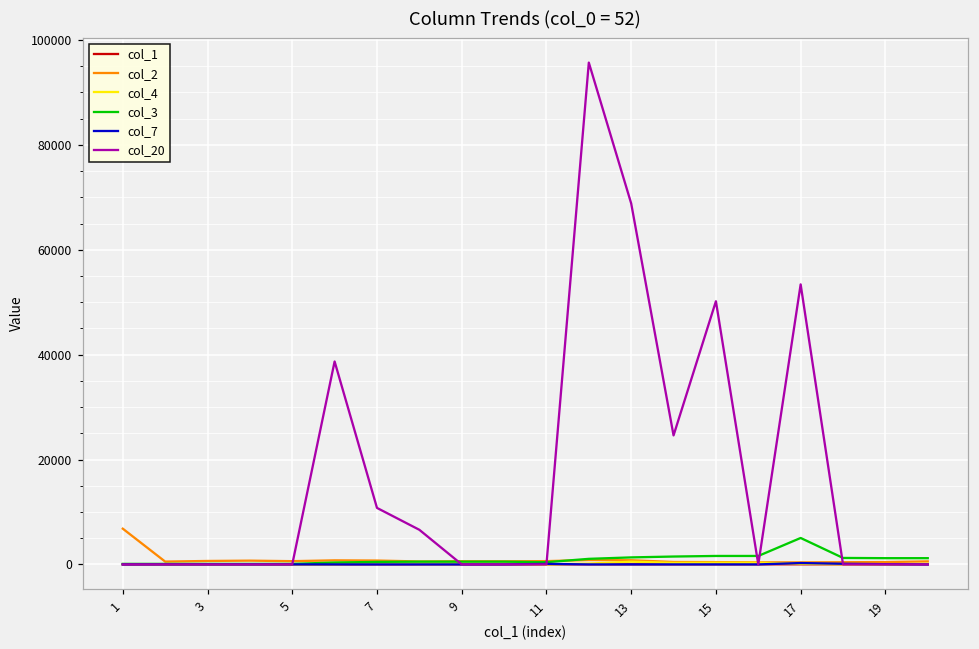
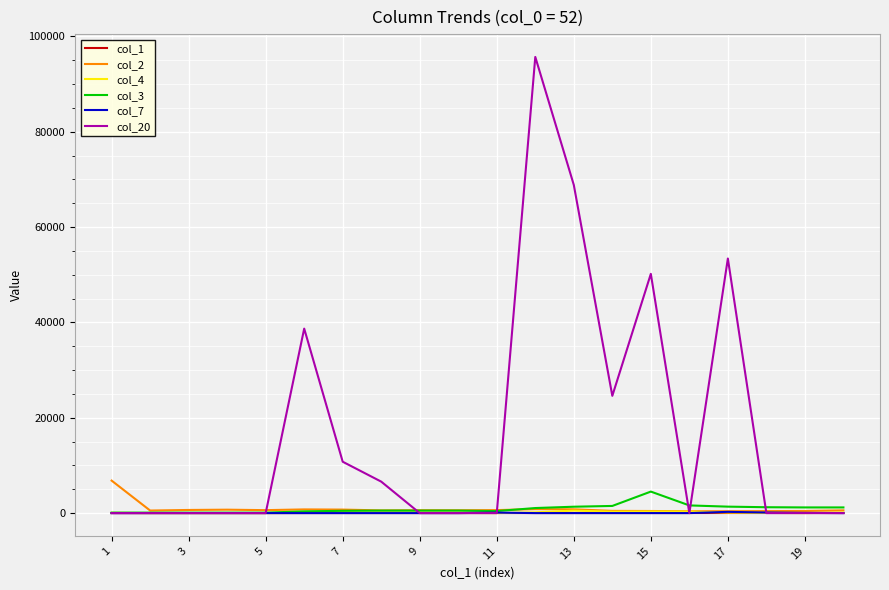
col_3, 15: 2000 -> 5000
col_3, 17: 5000 -> 1000
